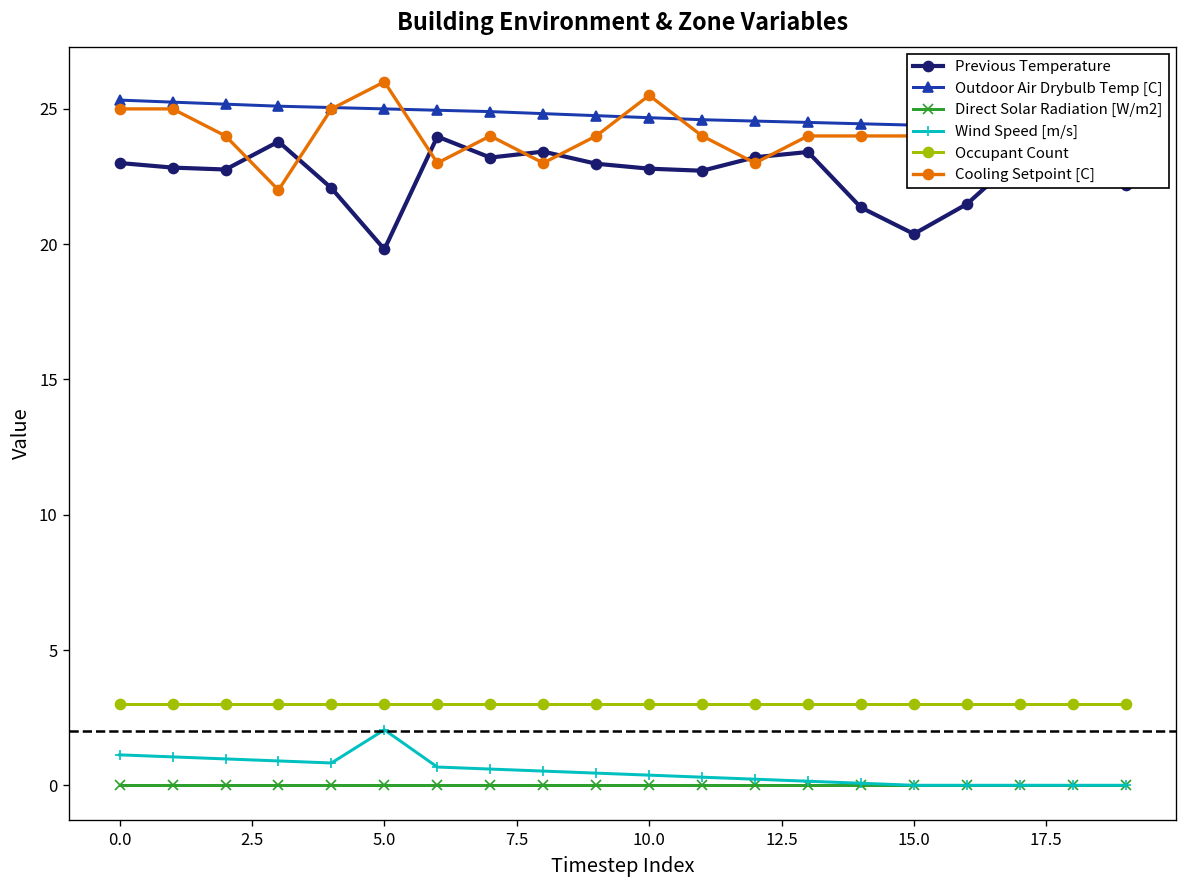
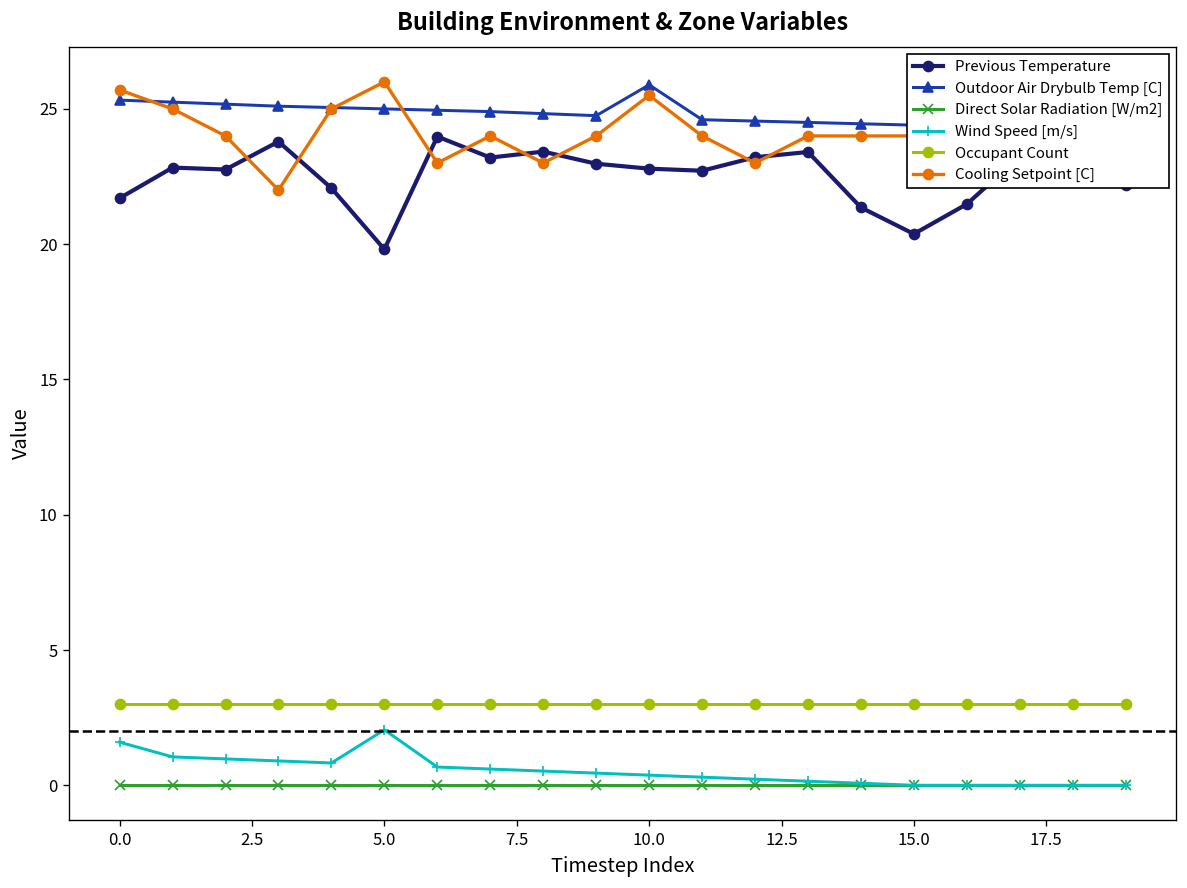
Previous Temperature, 0.0: 23.0 -> 21.7
Wind Speed [m/s], 0.0: 1.1 -> 1.6
Cooling Setpoint [C], 0.0: 25.0 -> 25.7
Outdoor Air Drybulb Temp [C], 10.0: 24.7 -> 25.9
